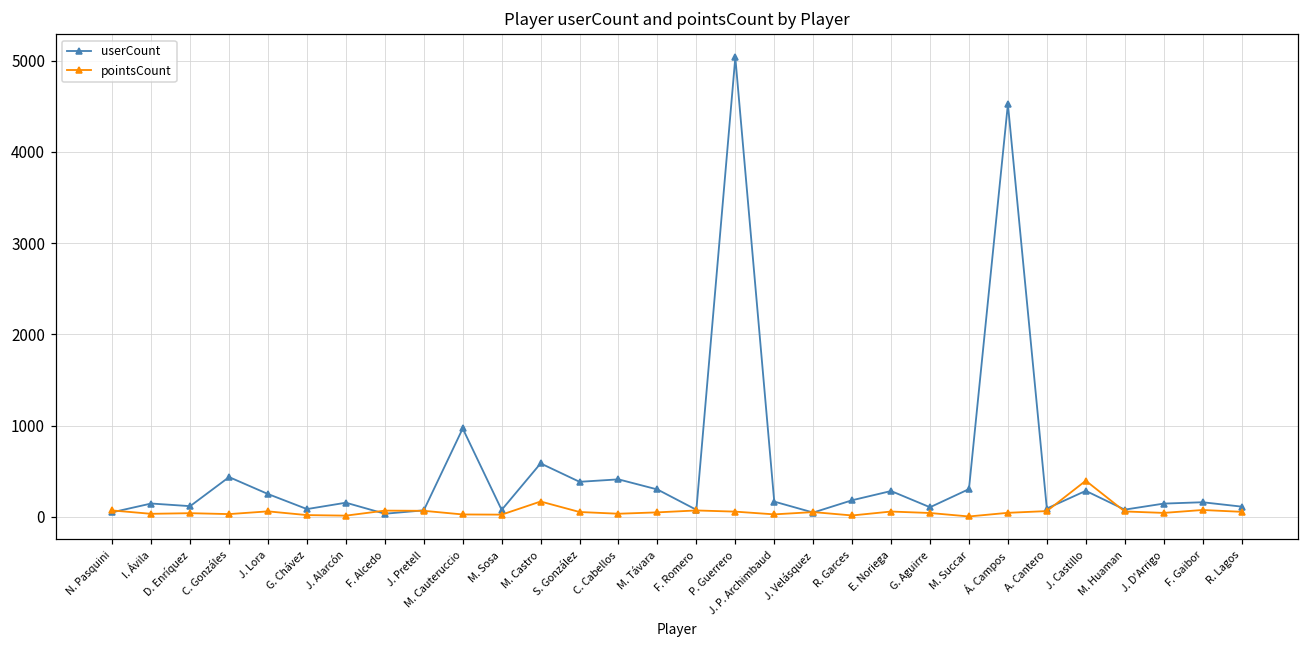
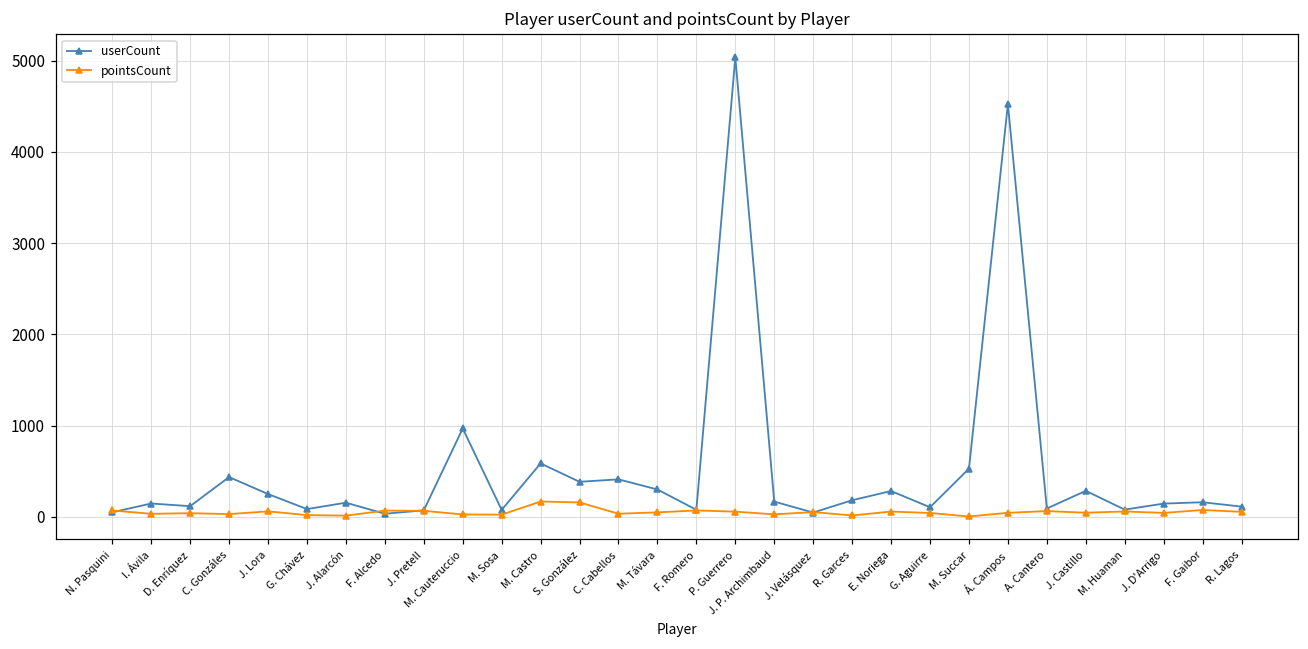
pointsCount, S. González: 100 -> 200
userCount, M. Succar: 300 -> 500
pointsCount, J. Castillo: 400 -> 0
